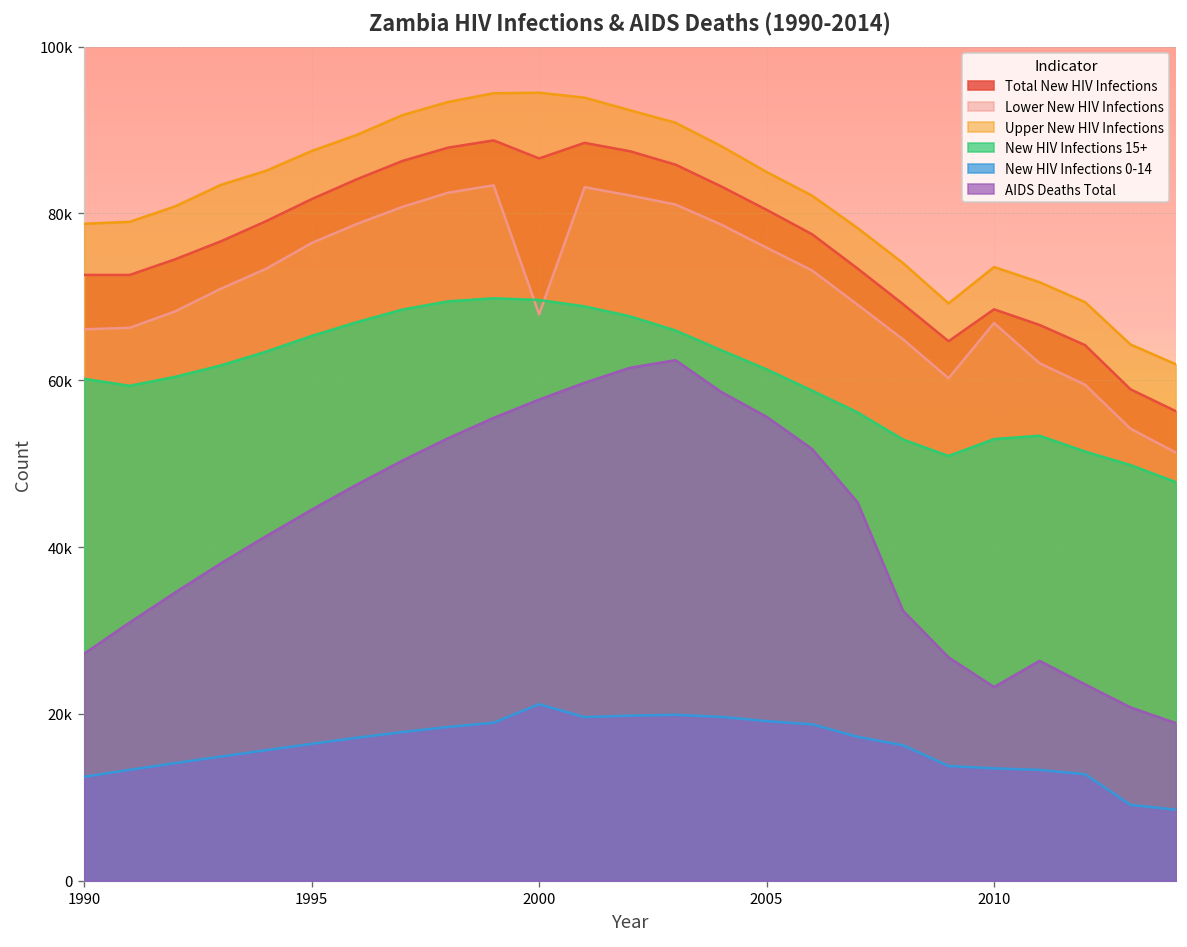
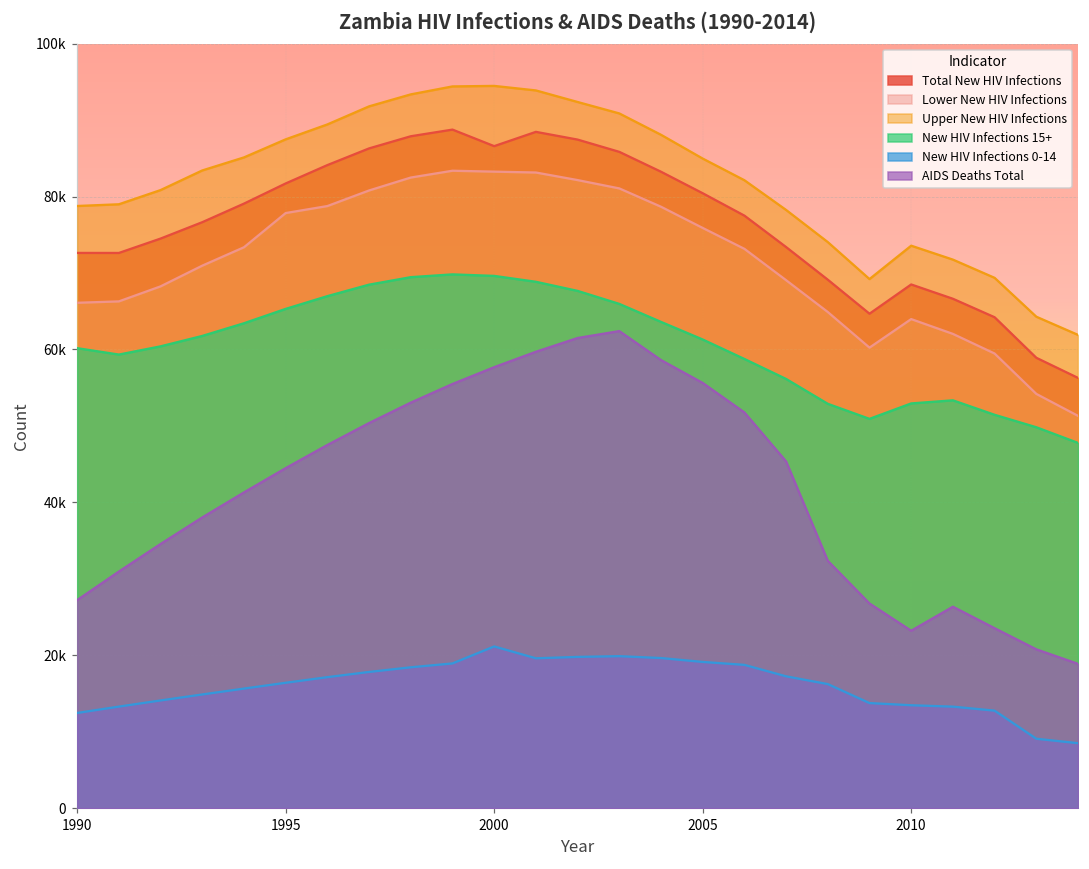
Lower New HIV Infections, 1995: 76000 -> 78000
Lower New HIV Infections, 2000: 68000 -> 83000
Lower New HIV Infections, 2010: 67000 -> 64000
